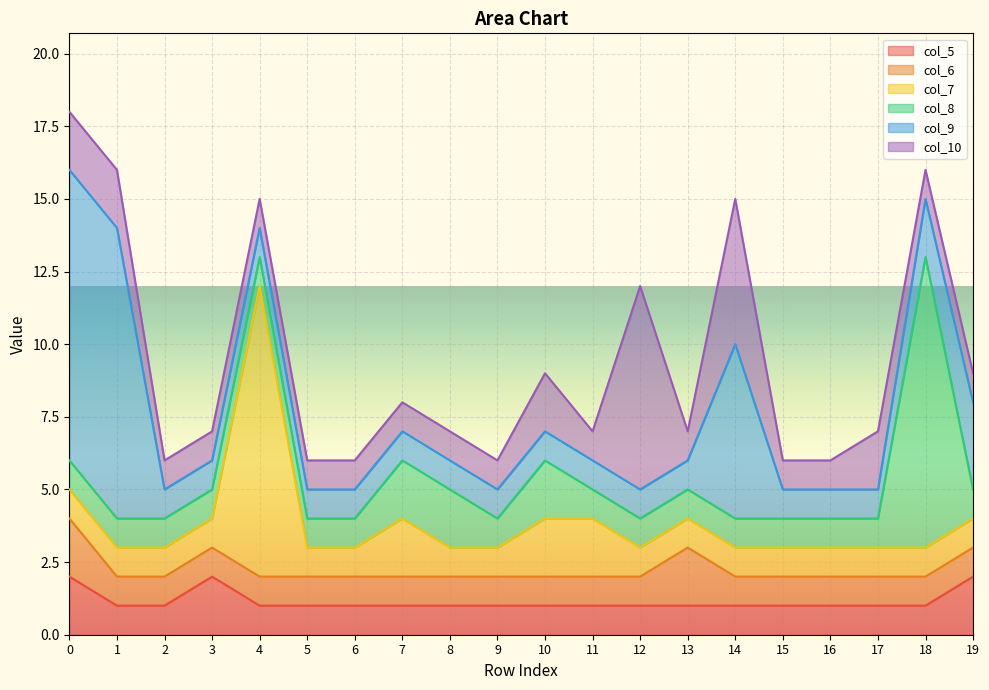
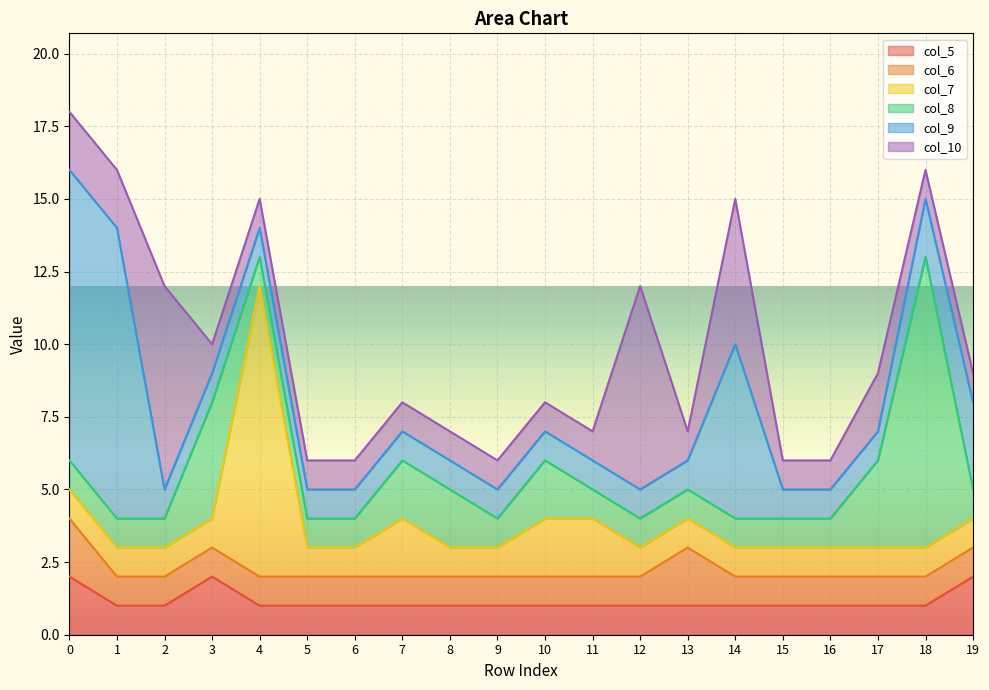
col_10, 2: 1 -> 7
col_8, 3: 1 -> 4
col_10, 10: 2 -> 1
col_8, 17: 1 -> 3
